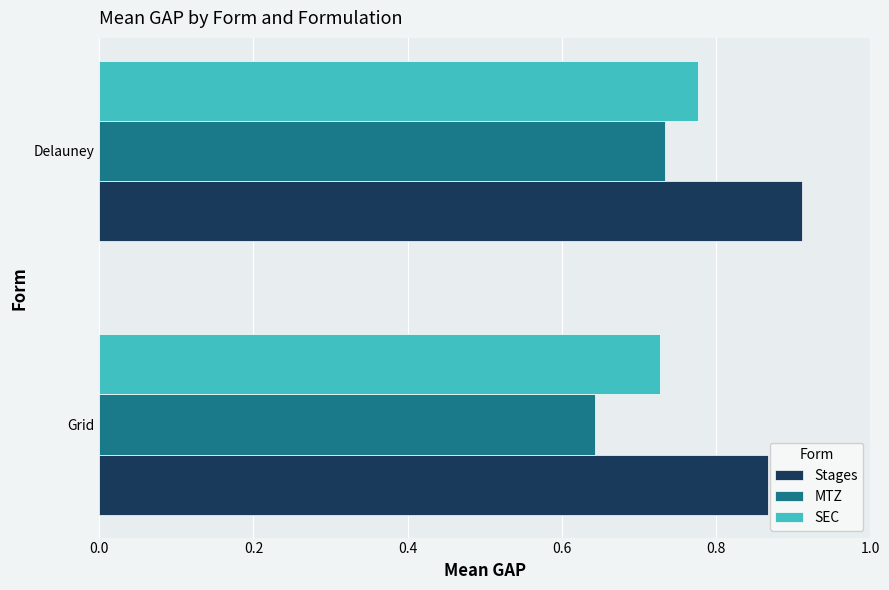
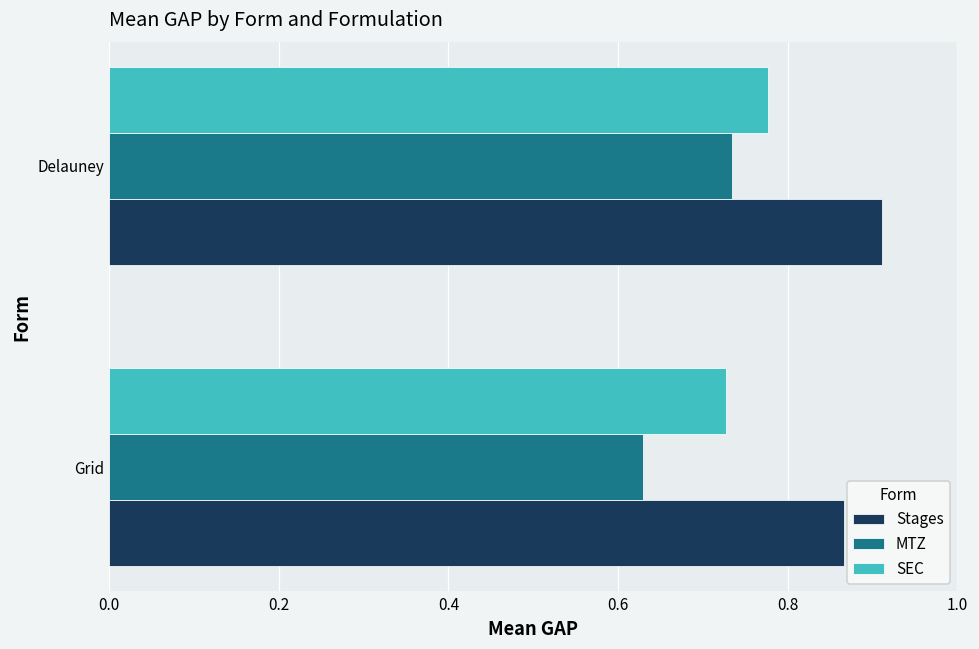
MTZ, Grid: 0.64 -> 0.63
